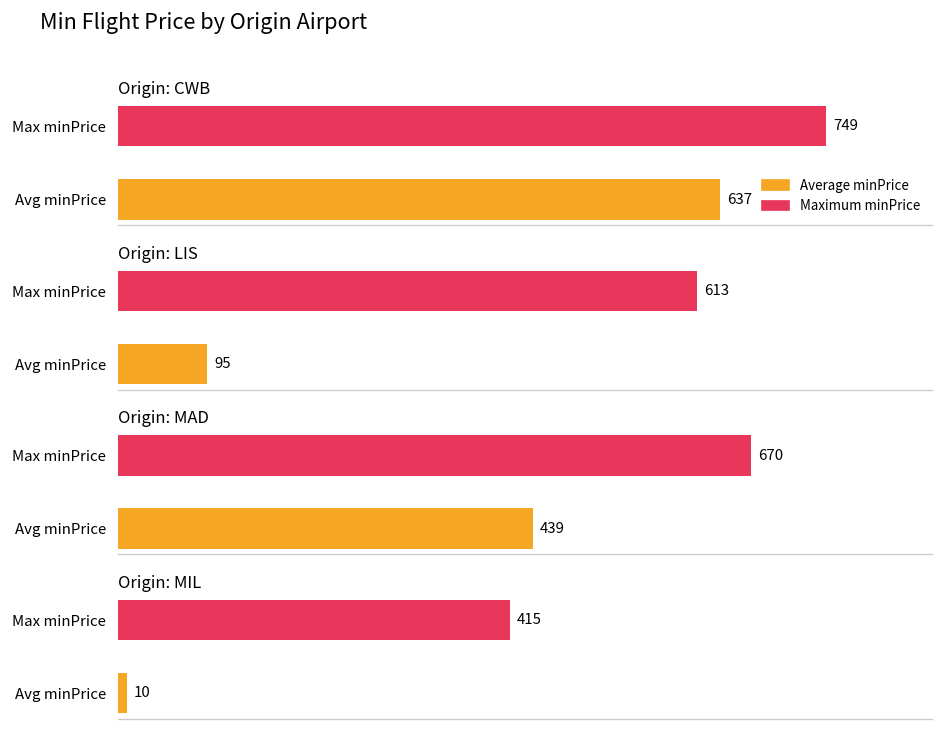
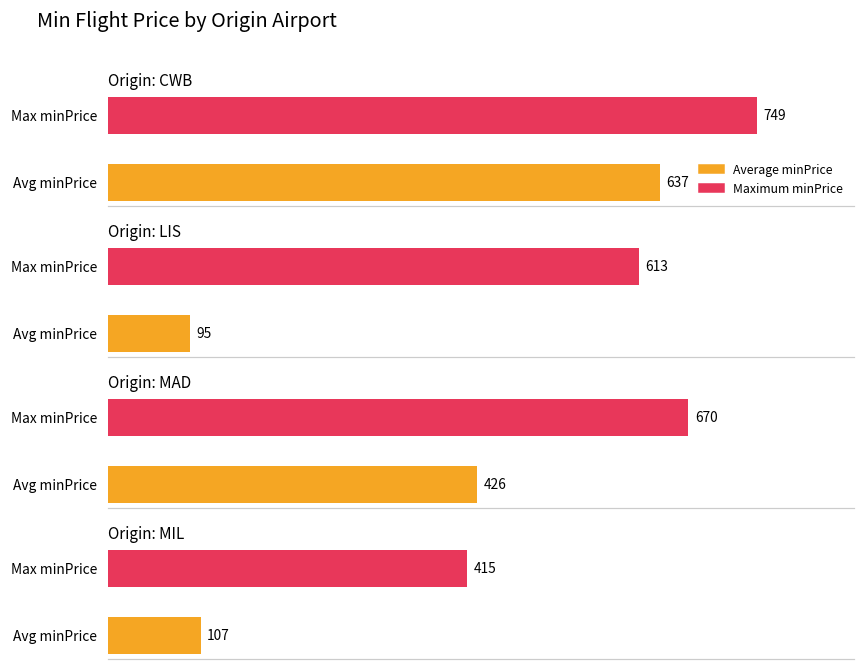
Origin: MAD, Avg minPrice: 439 -> 426
Origin: MIL, Avg minPrice: 10 -> 107
